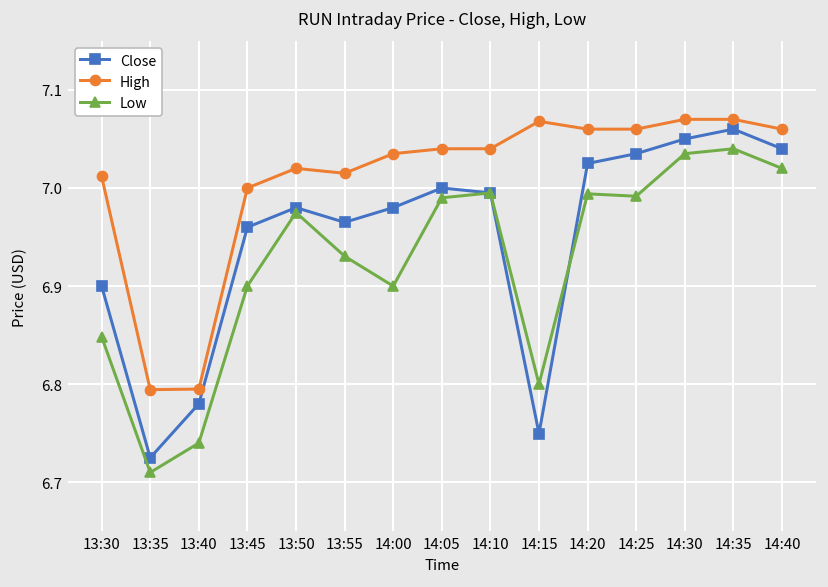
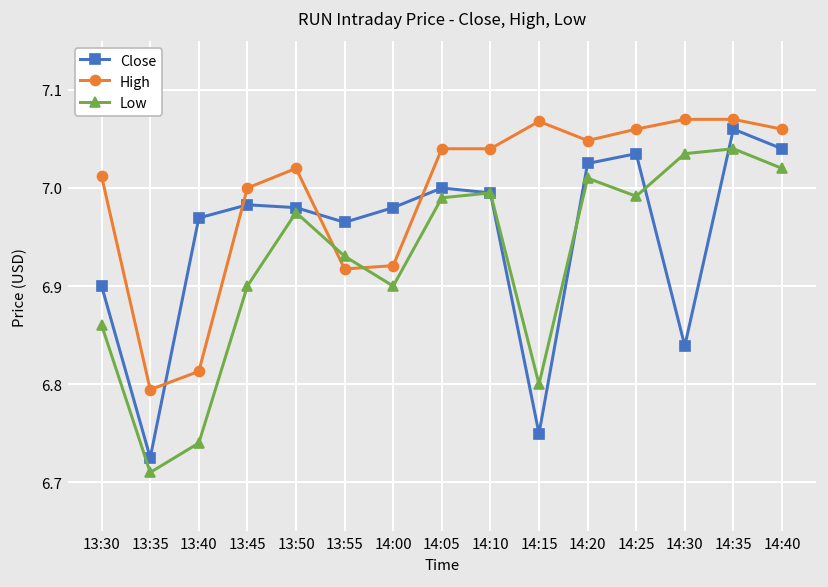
Low, 13:30: 6.85 -> 6.86
Close, 13:40: 6.78 -> 6.97
High, 13:40: 6.80 -> 6.81
Close, 13:45: 6.96 -> 6.98
High, 13:55: 7.01 -> 6.92
High, 14:00: 7.03 -> 6.92
High, 14:20: 7.06 -> 7.05
Low, 14:20: 6.99 -> 7.01
Close, 14:30: 7.05 -> 6.84
